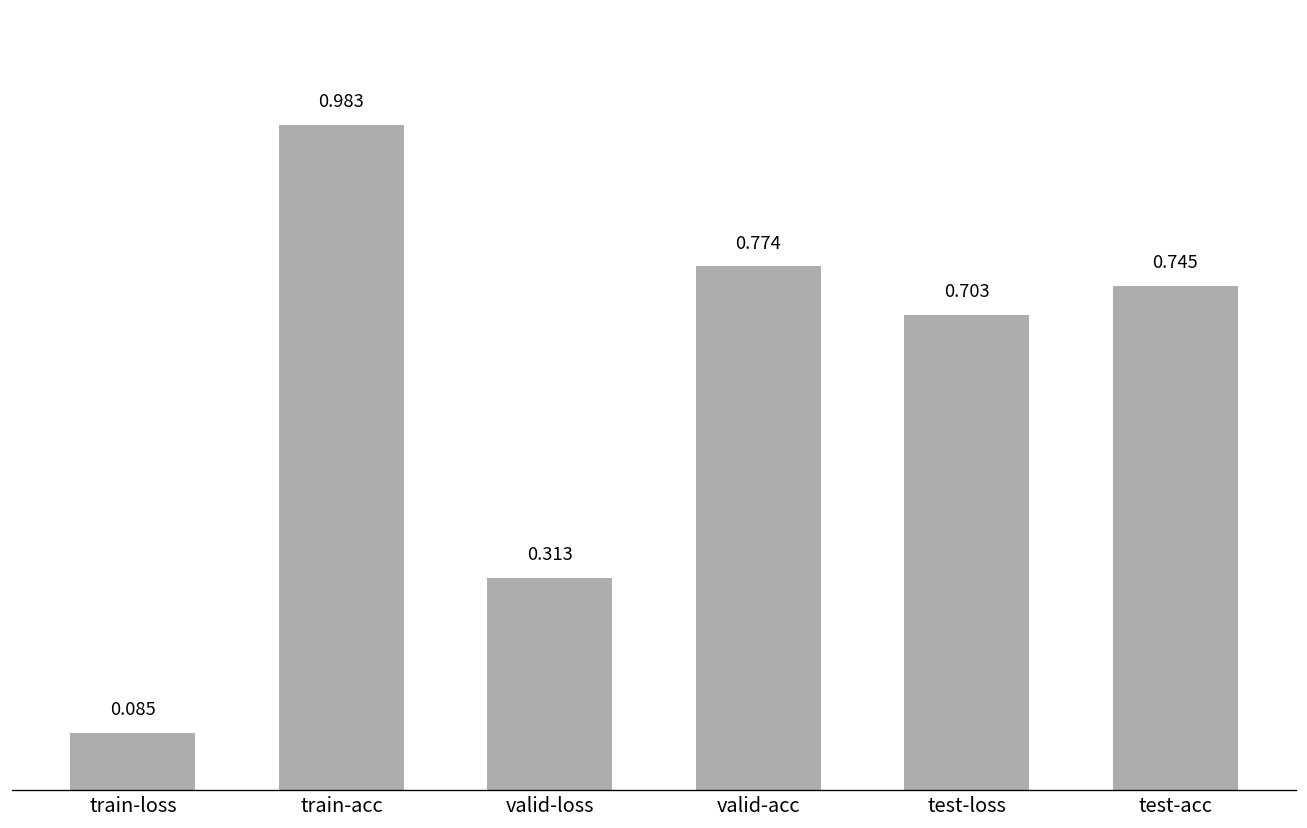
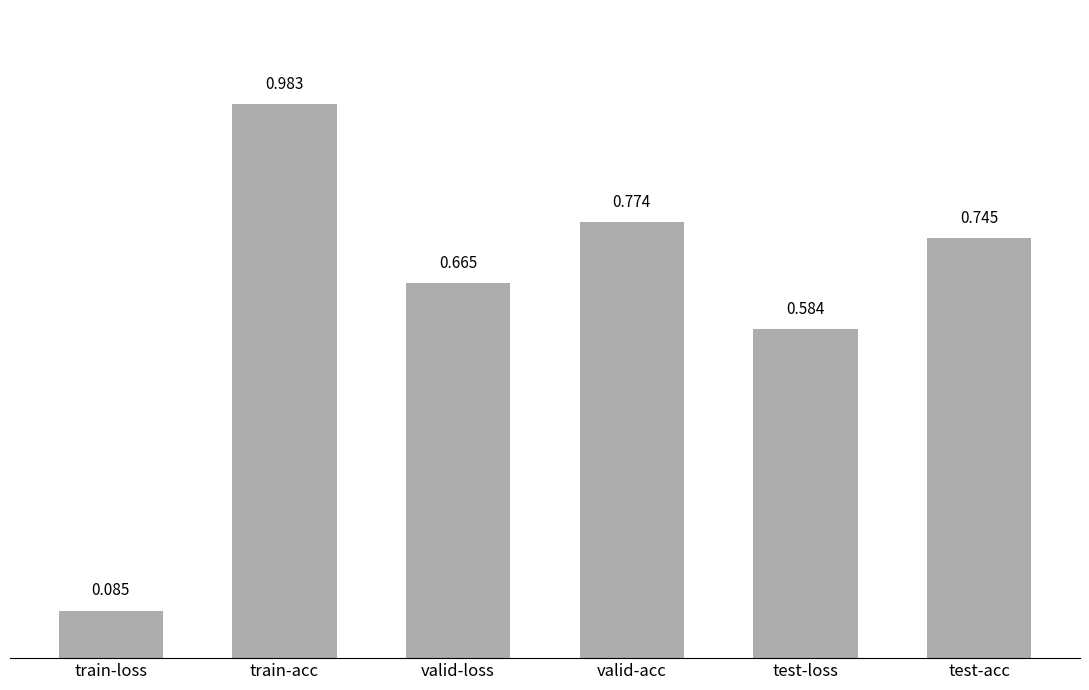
valid-loss: 0.313 -> 0.665
test-loss: 0.703 -> 0.584
